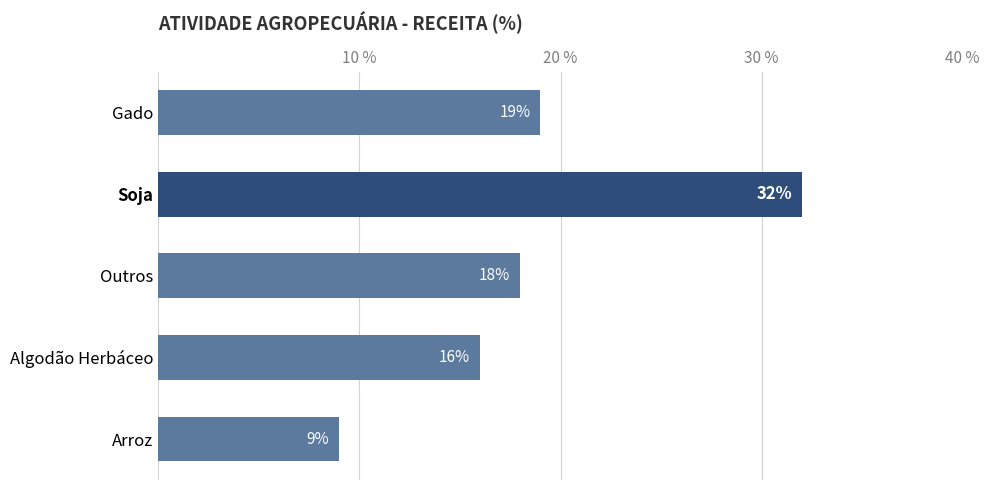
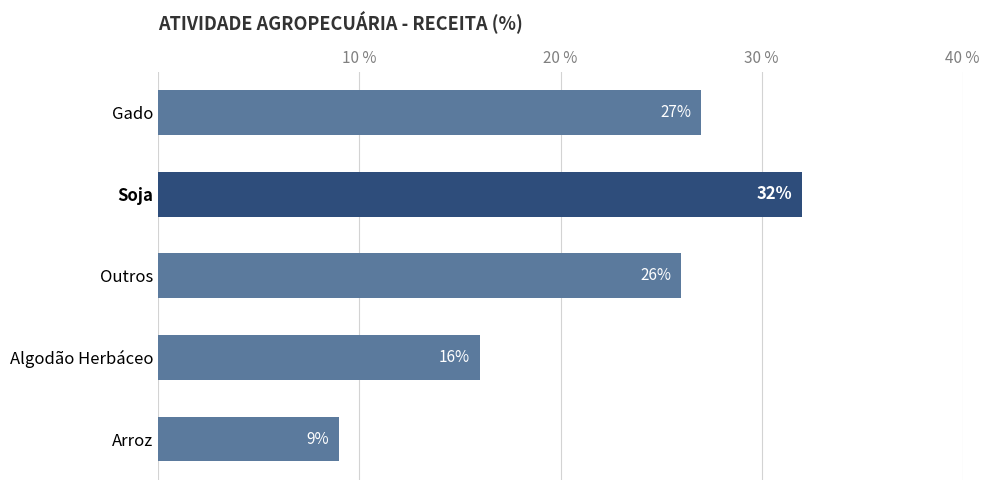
Gado: 19% -> 27%
Outros: 18% -> 26%
